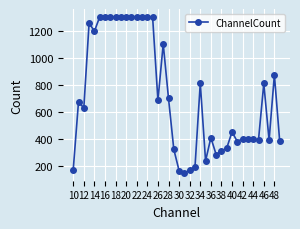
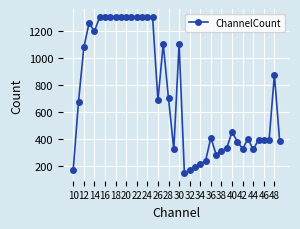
12: 630 -> 1080
30: 170 -> 1110
34: 820 -> 220
42: 400 -> 330
44: 400 -> 320
46: 810 -> 390
